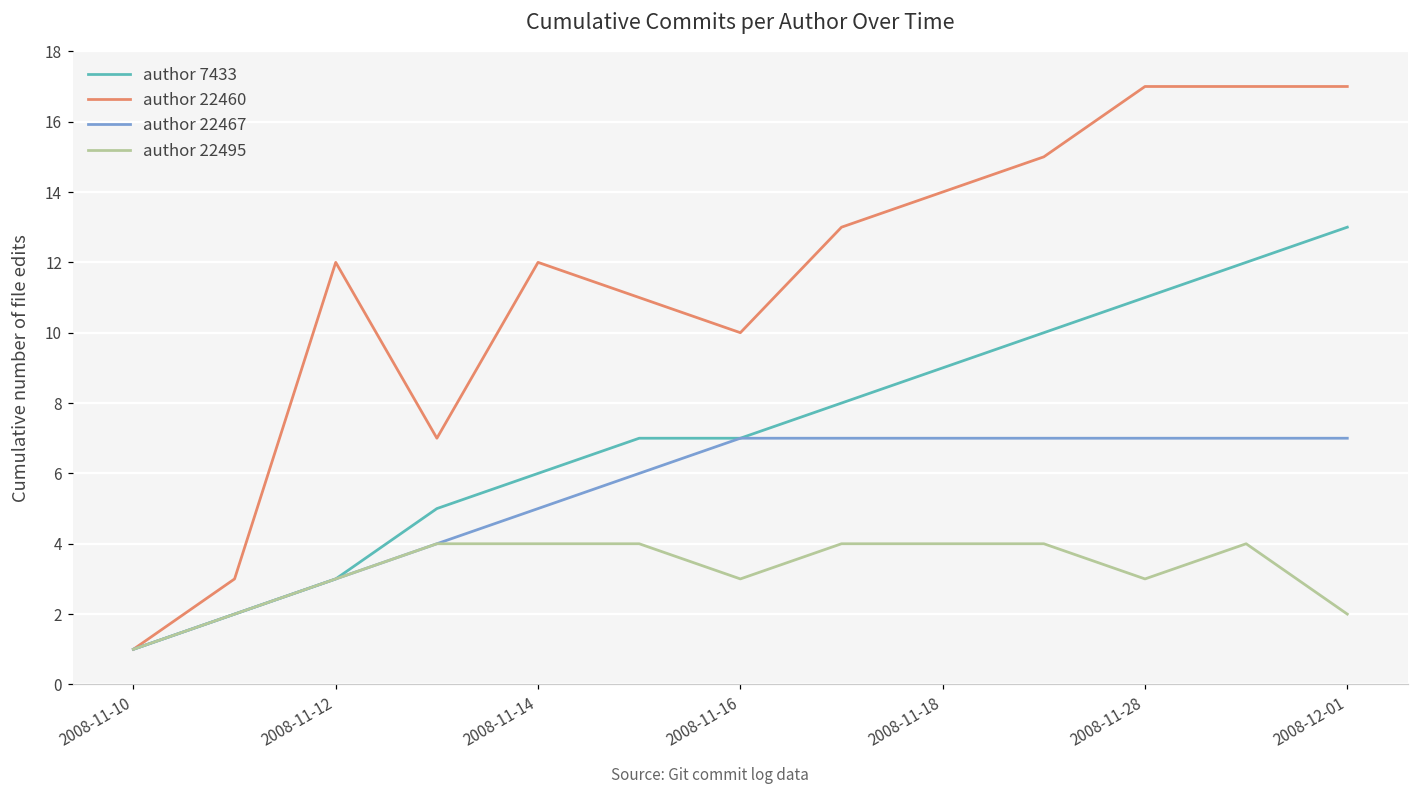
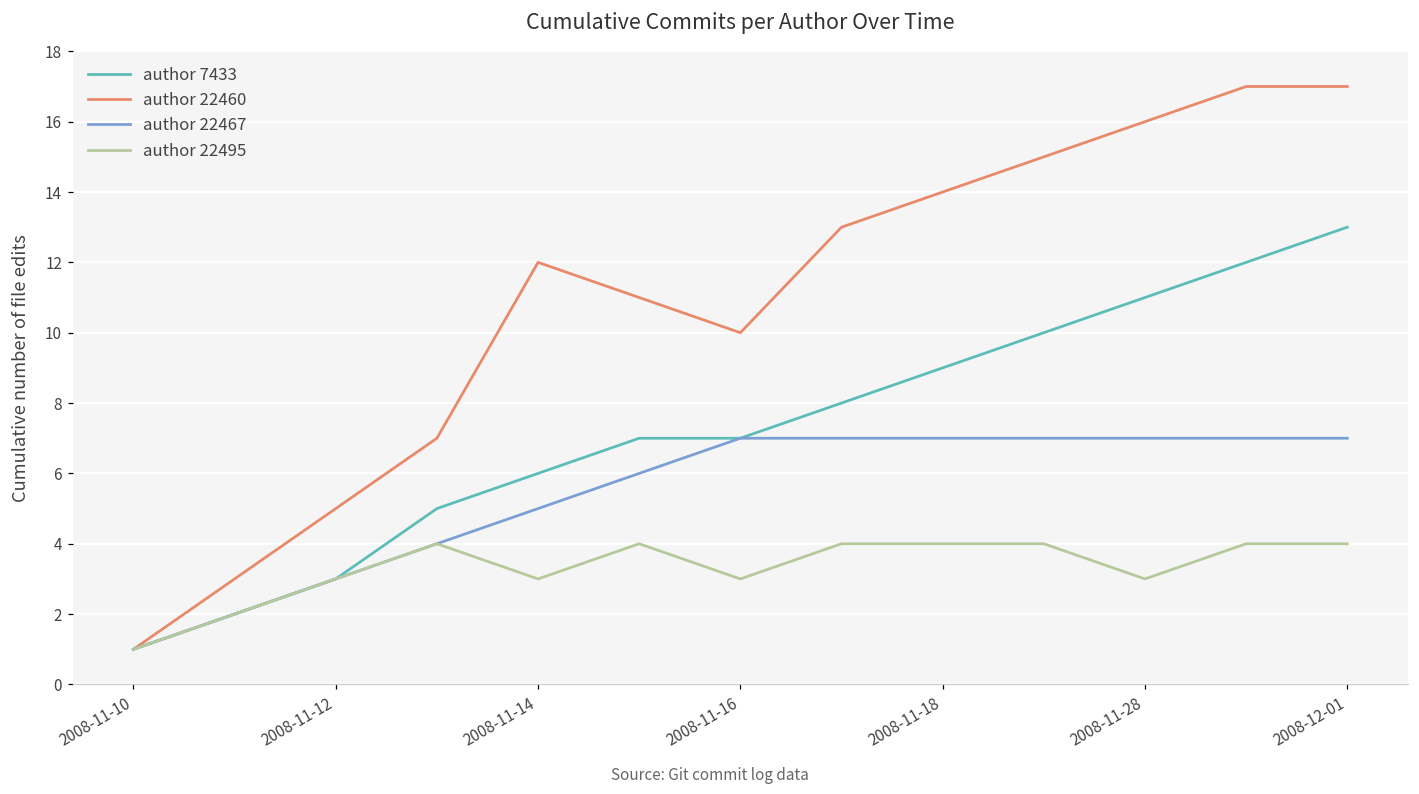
author 22460, 2008-11-12: 12 -> 5
author 22495, 2008-11-14: 4 -> 3
author 22460, 2008-11-28: 17 -> 16
author 22495, 2008-12-01: 2 -> 4
